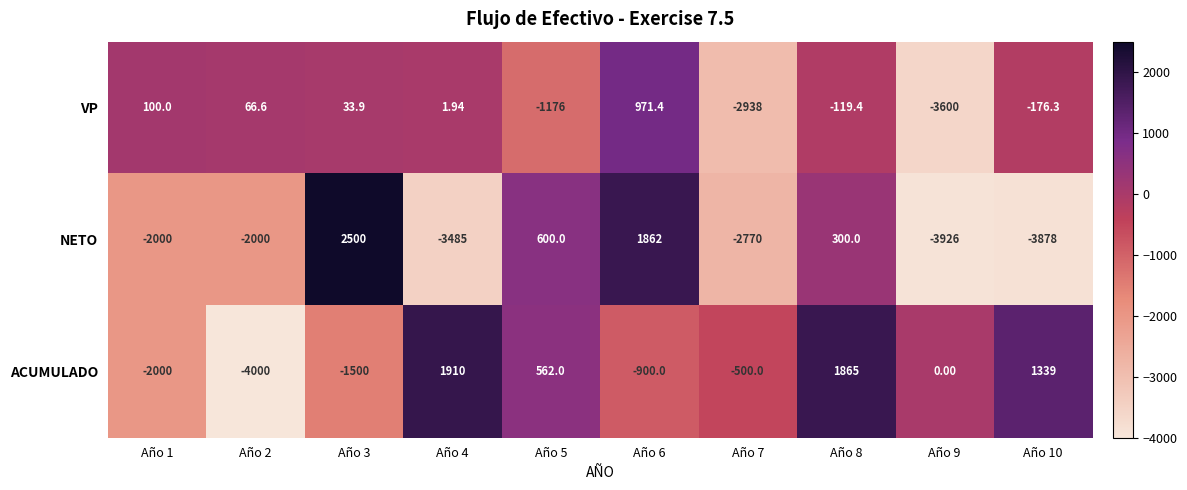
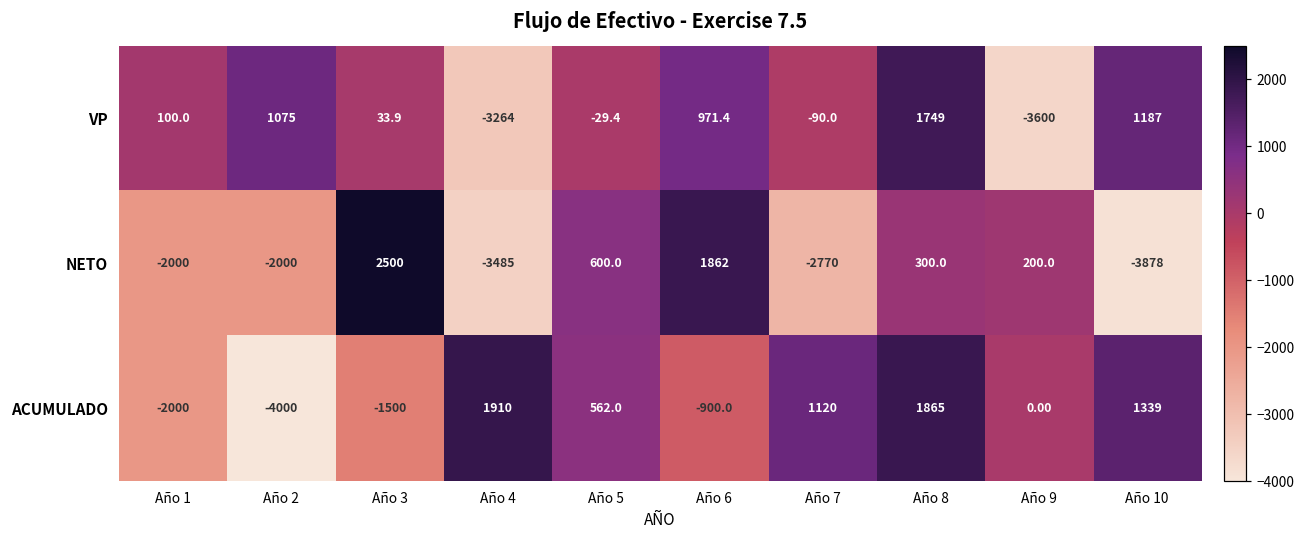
VP, Año 2: 66.6 -> 1075
VP, Año 4: 1.94 -> -3264
VP, Año 5: -1176 -> -29.4
VP, Año 7: -2938 -> -90.0
VP, Año 8: -119.4 -> 1749
VP, Año 10: -176.3 -> 1187
NETO, Año 9: -3926 -> 200.0
ACUMULADO, Año 7: -500.0 -> 1120
